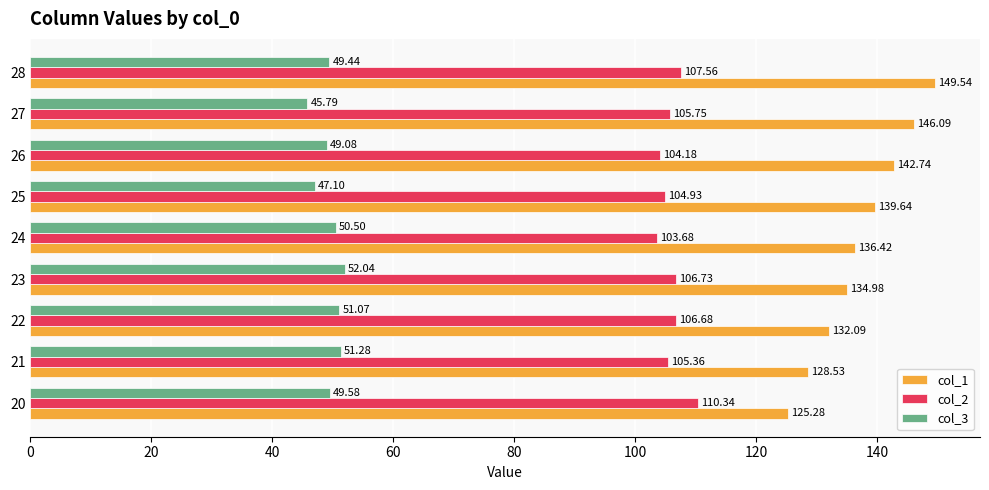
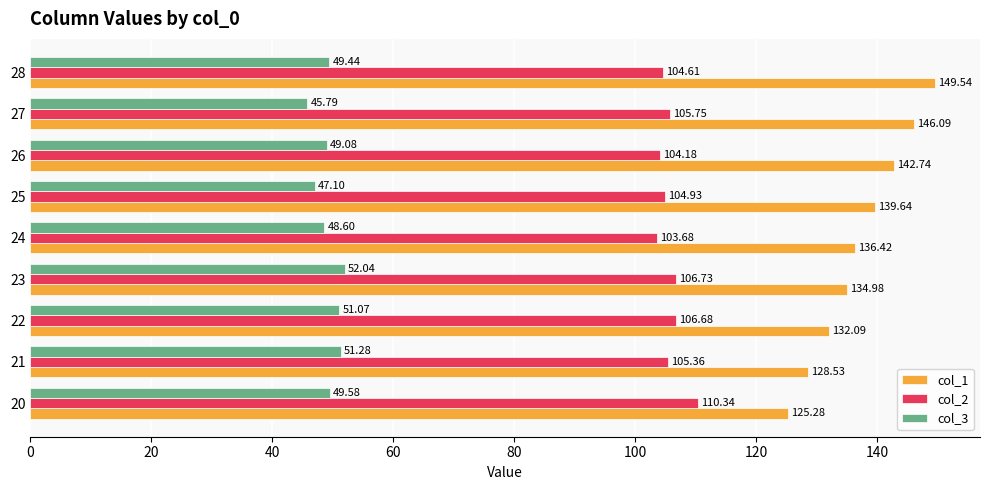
col_2, 28: 107.56 -> 104.61
col_3, 24: 50.50 -> 48.60
